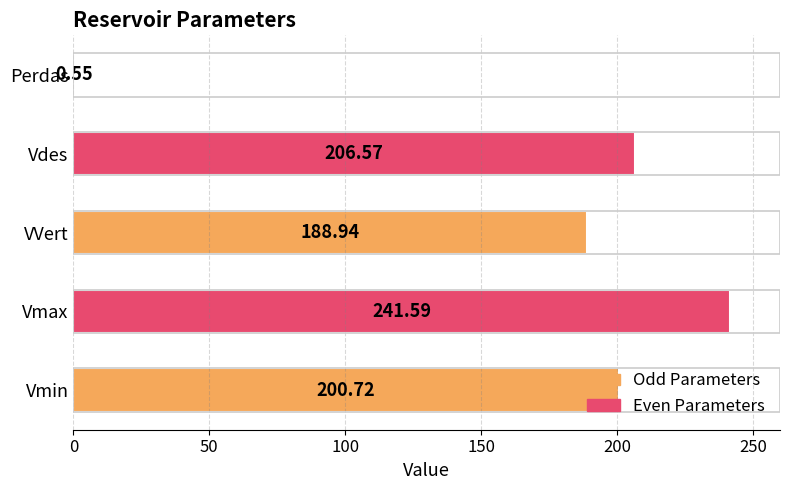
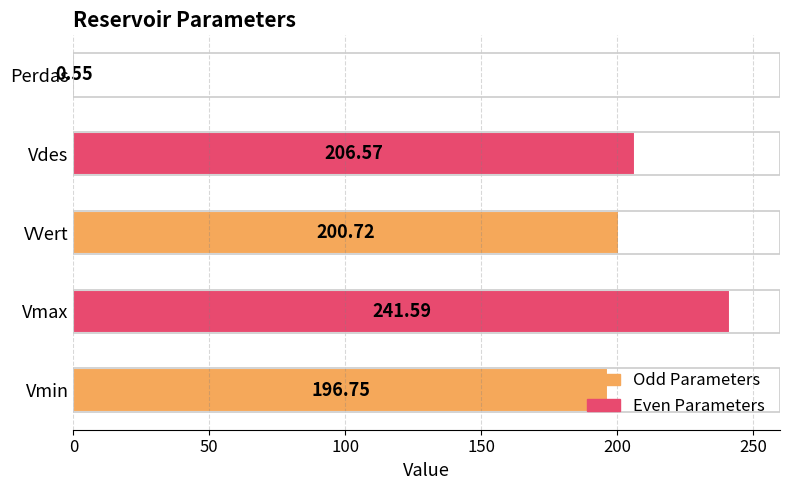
VVert: 188.94 -> 200.72
Vmin: 200.72 -> 196.75
